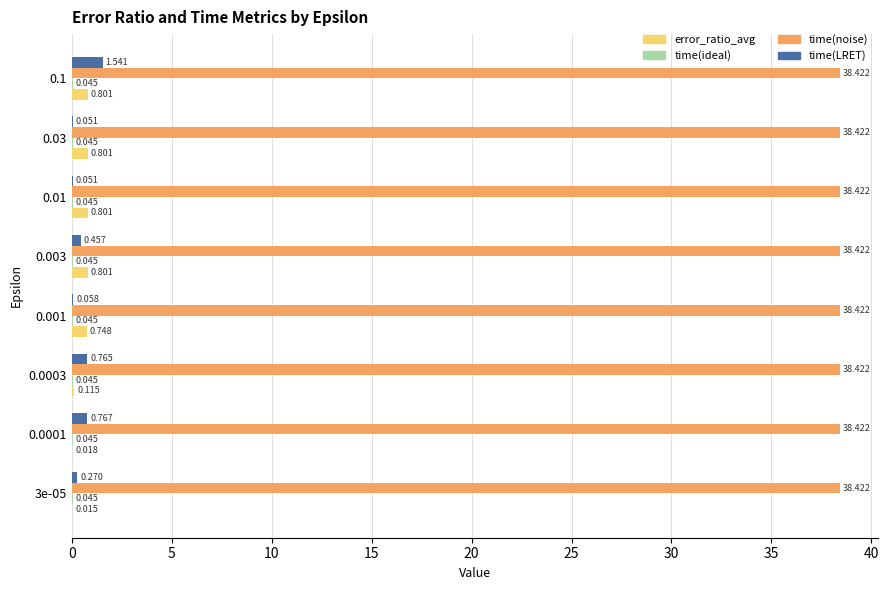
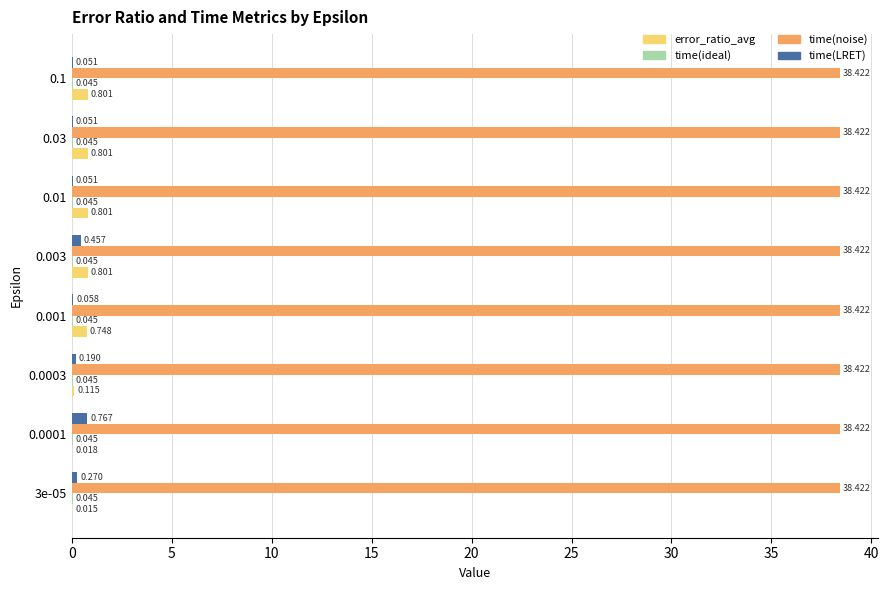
time(LRET), 0.1: 1.541 -> 0.051
time(LRET), 0.0003: 0.765 -> 0.190
